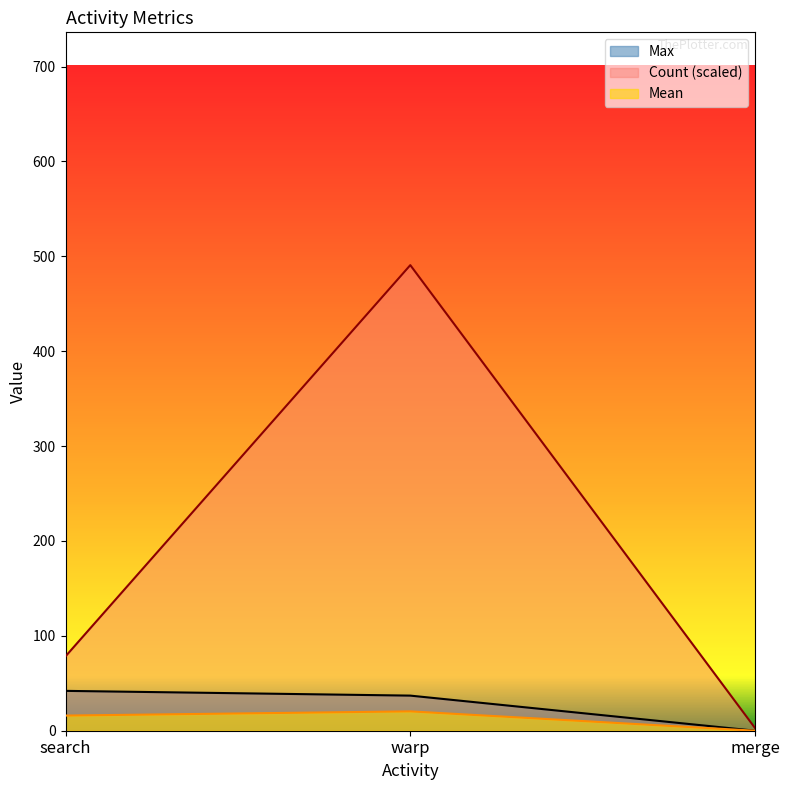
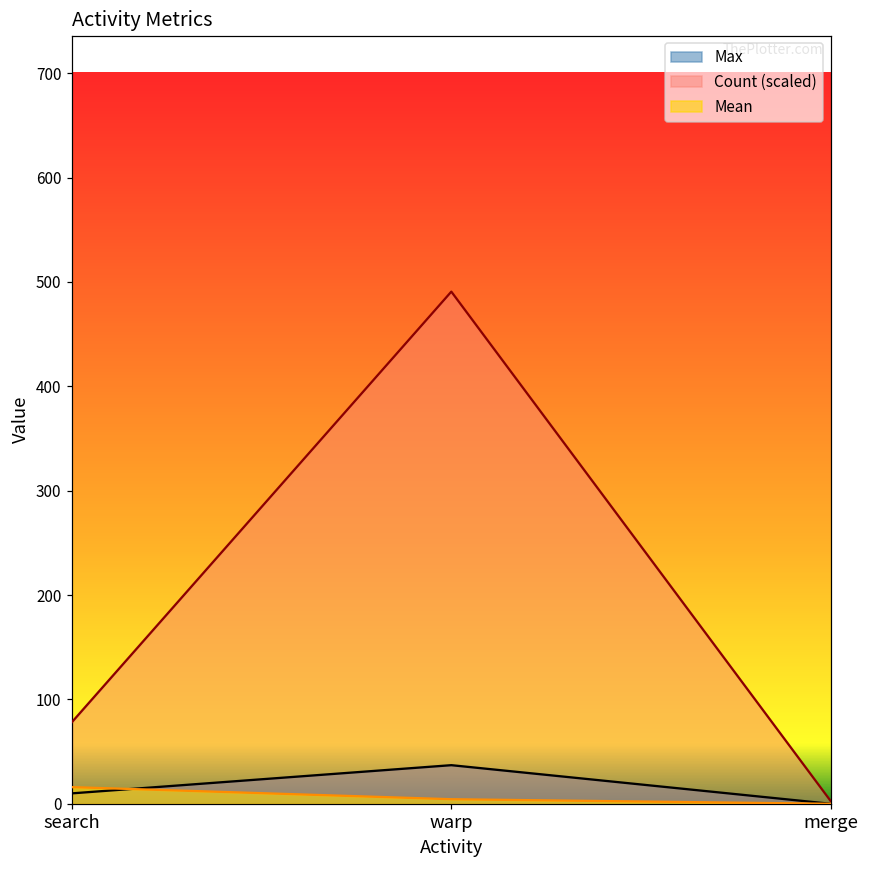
Max, search: 40 -> 10
Mean, warp: 20 -> 0
